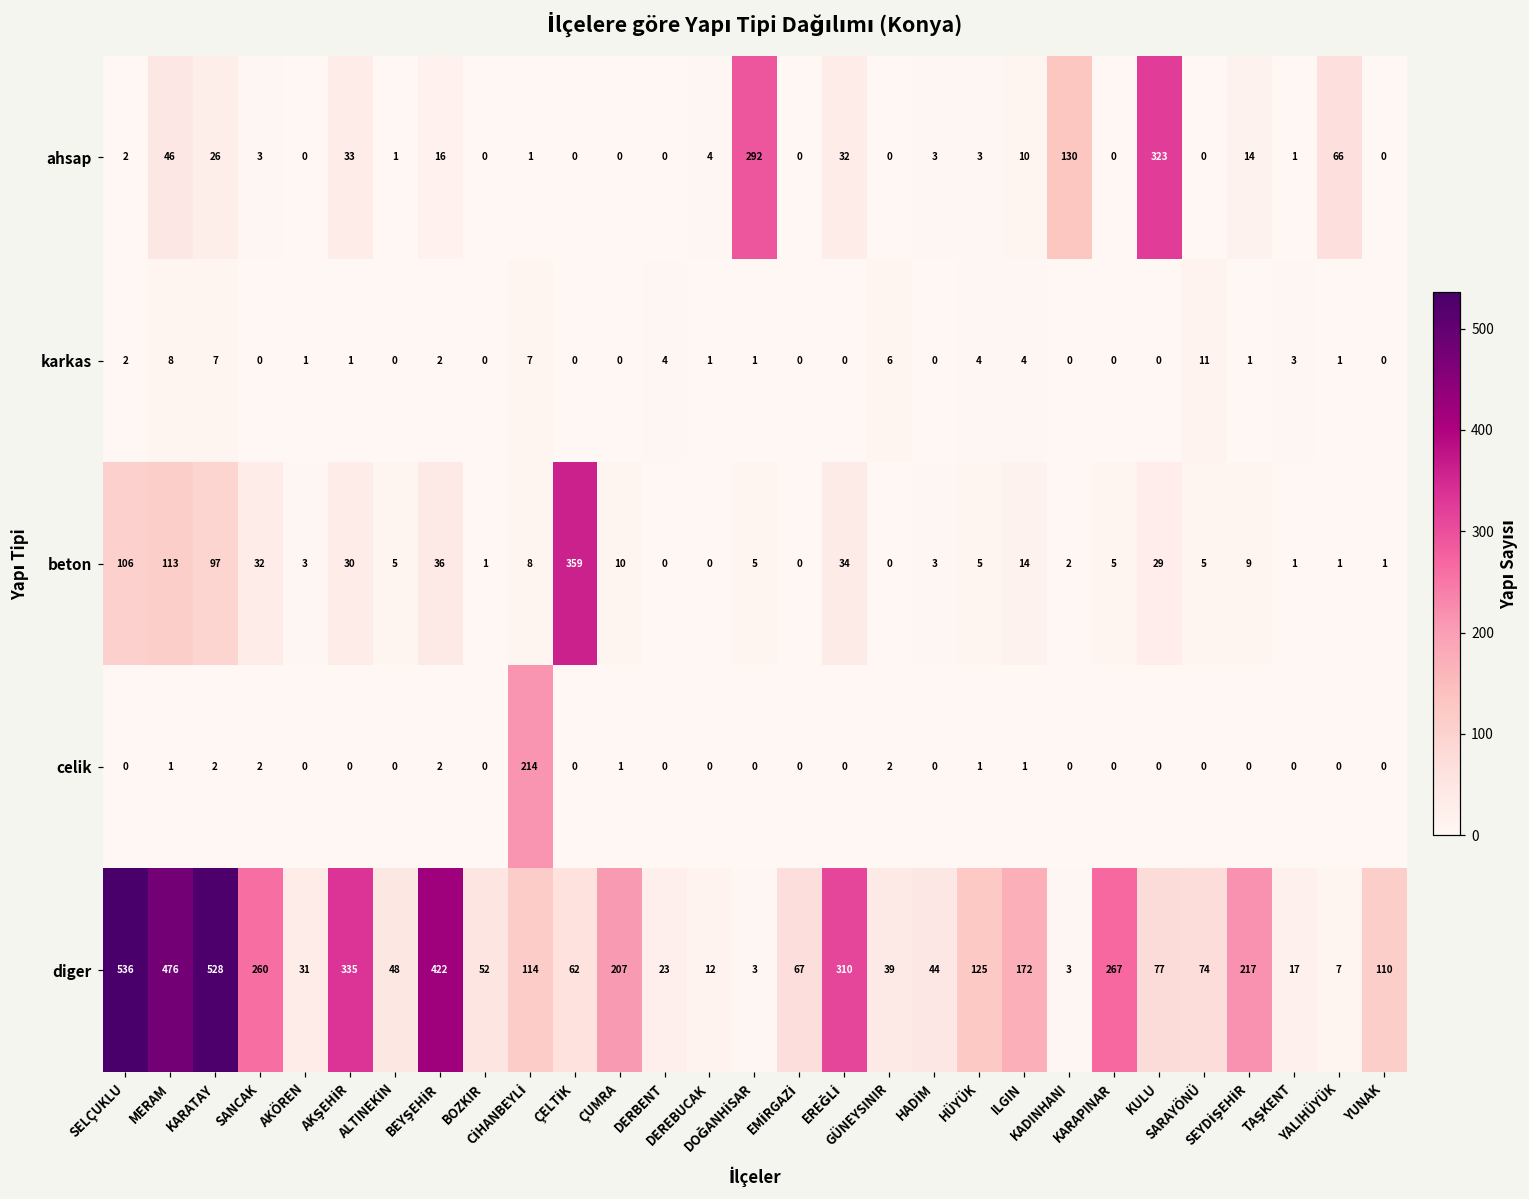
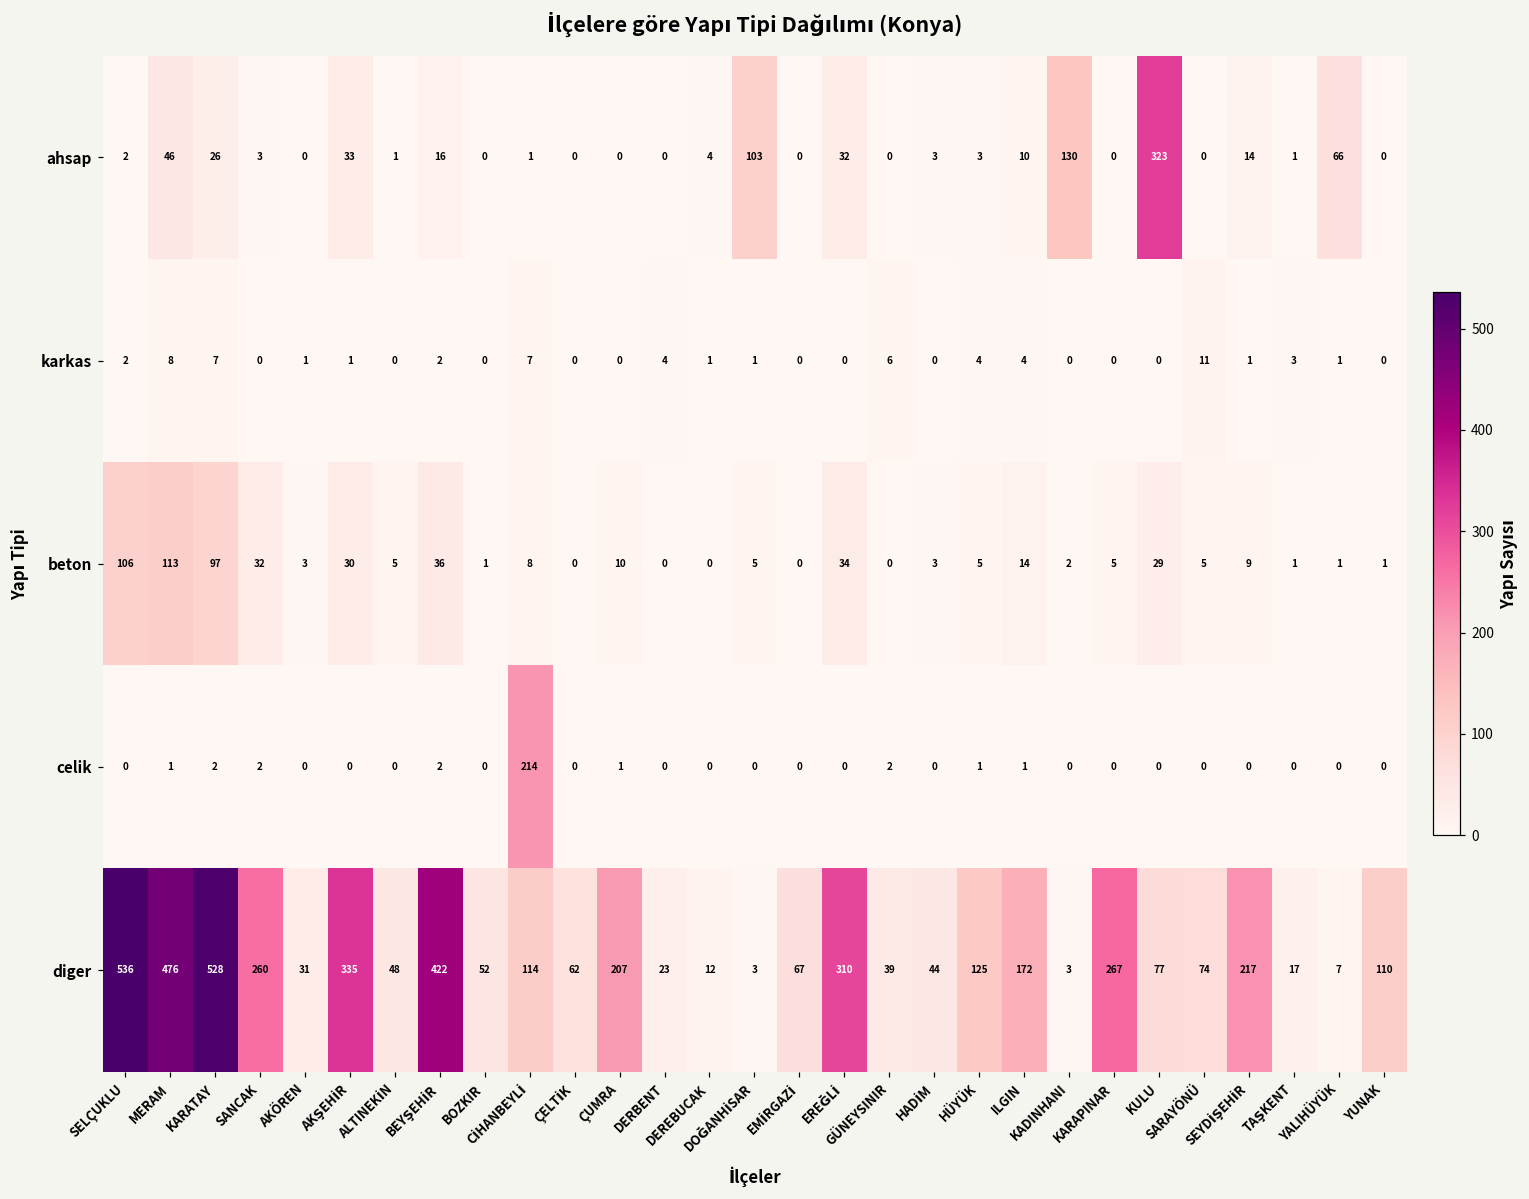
ahsap, DOĞANHİSAR: 292 -> 103
beton, ÇELTİK: 359 -> 0
